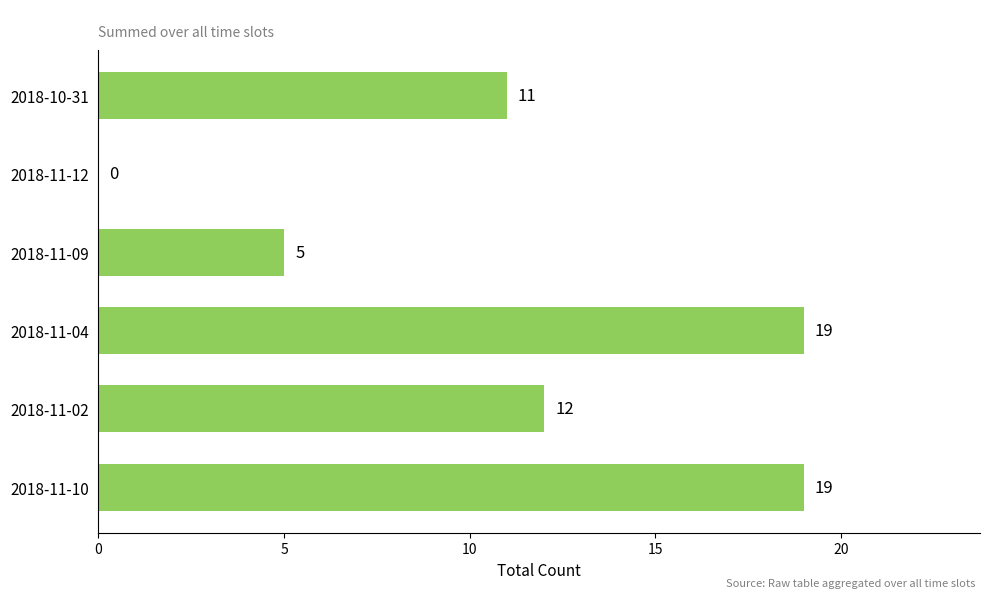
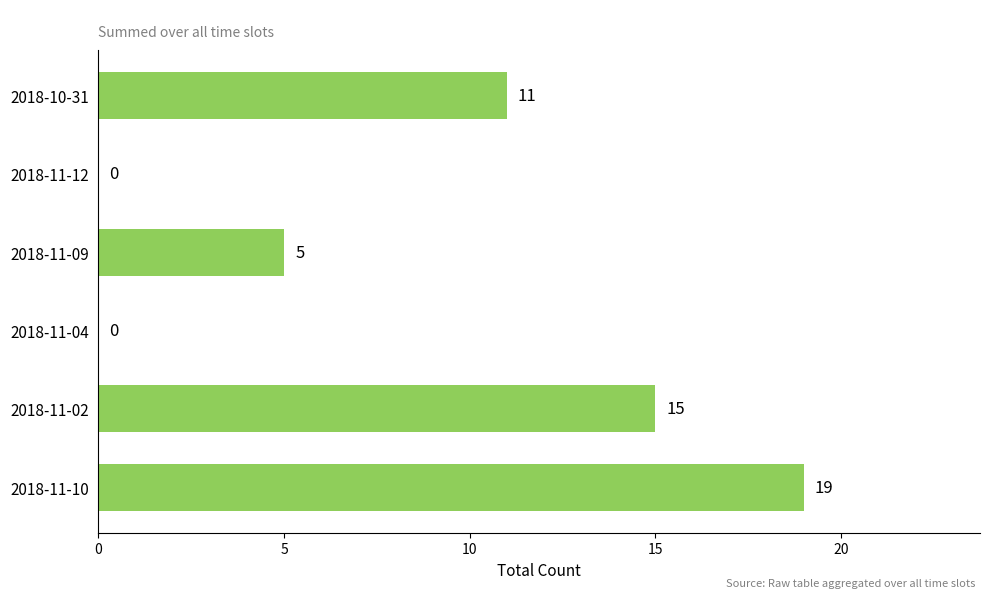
2018-11-04: 19 -> 0
2018-11-02: 12 -> 15
